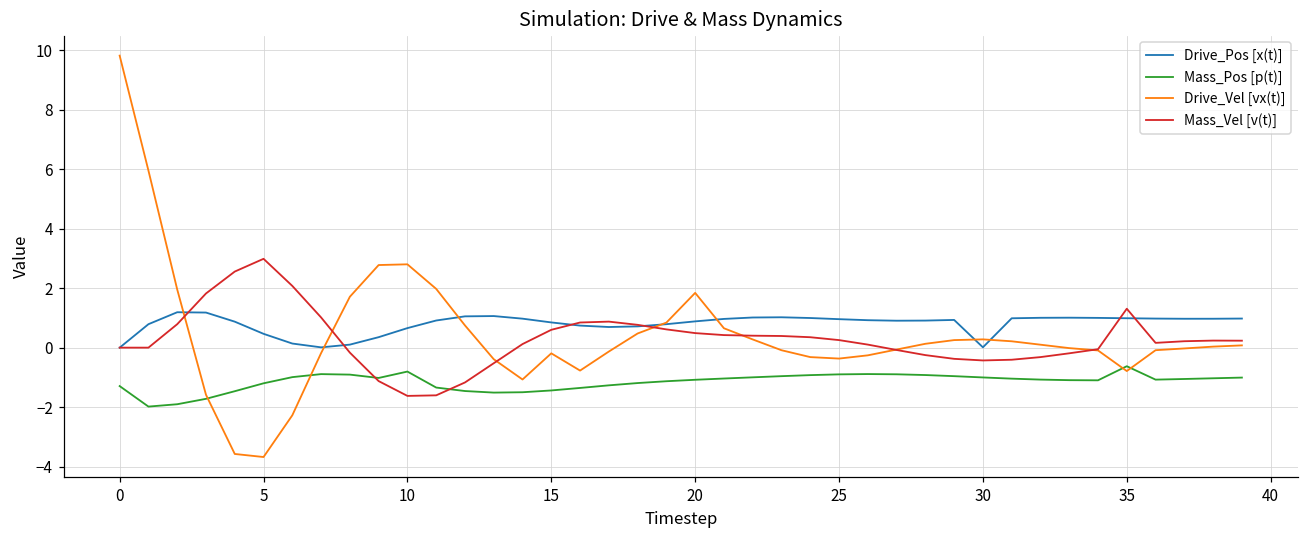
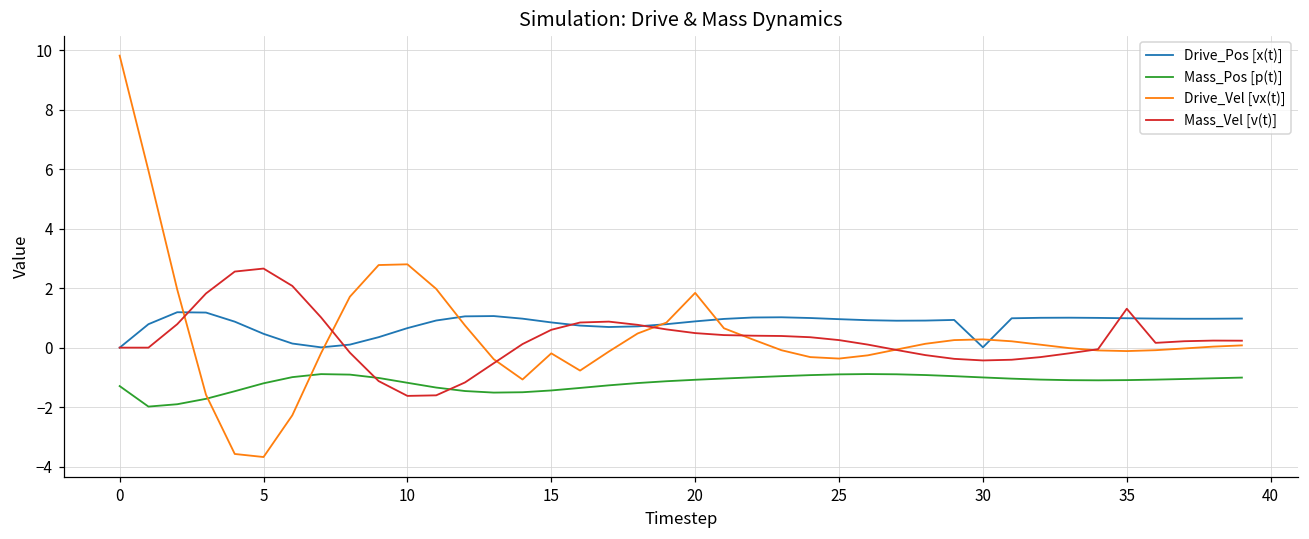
Mass_Vel [v(t)], 5: 3.0 -> 2.7
Mass_Pos [p(t)], 10: -0.8 -> -1.2
Mass_Pos [p(t)], 35: -0.6 -> -1.1
Drive_Vel [vx(t)], 35: -0.8 -> -0.1
